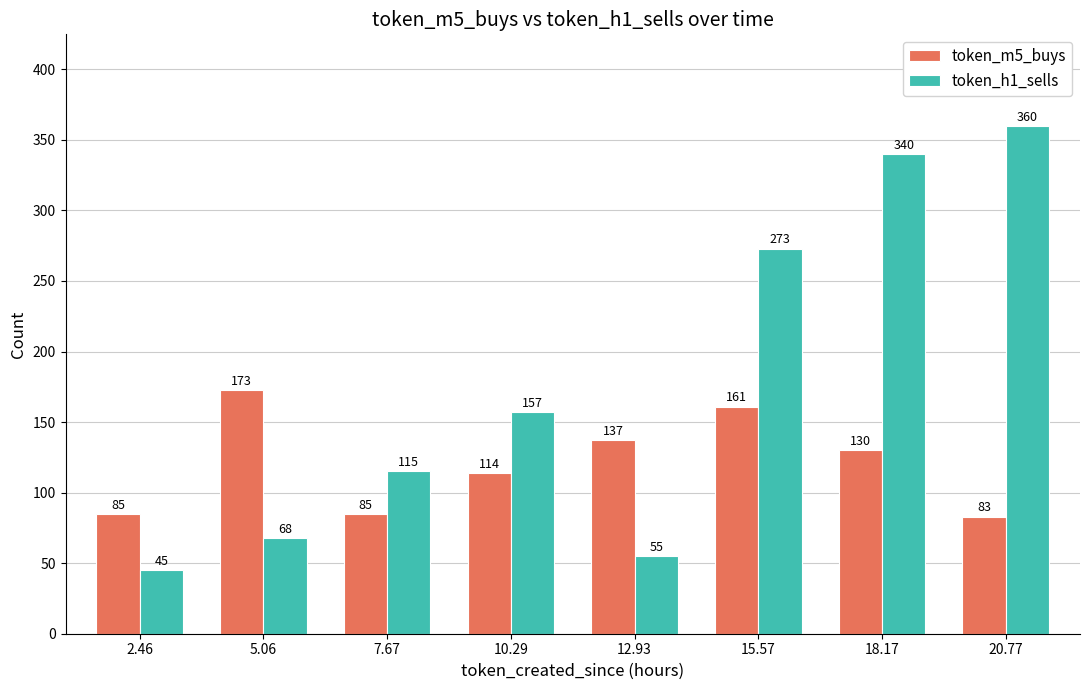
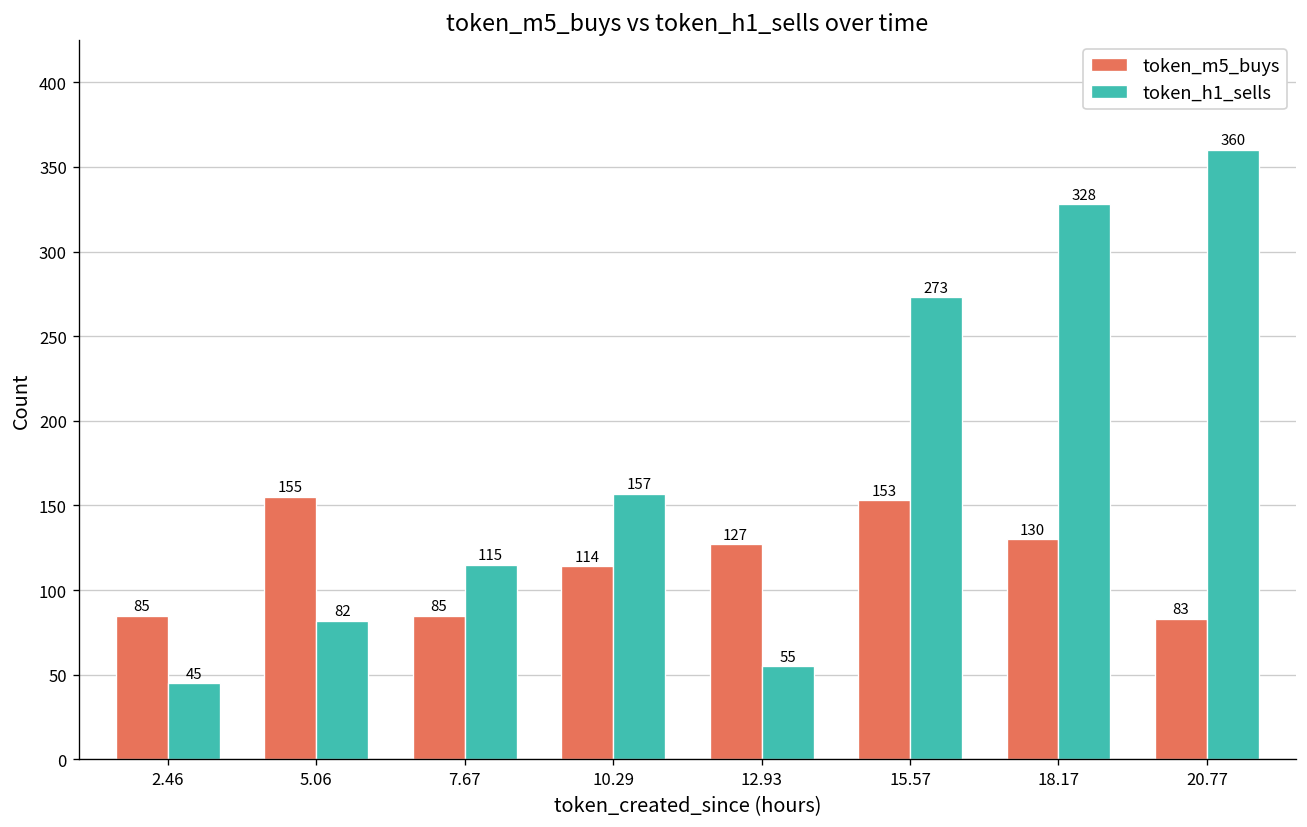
token_m5_buys, 5.06: 173 -> 155
token_h1_sells, 5.06: 68 -> 82
token_m5_buys, 12.93: 137 -> 127
token_m5_buys, 15.57: 161 -> 153
token_h1_sells, 18.17: 340 -> 328
